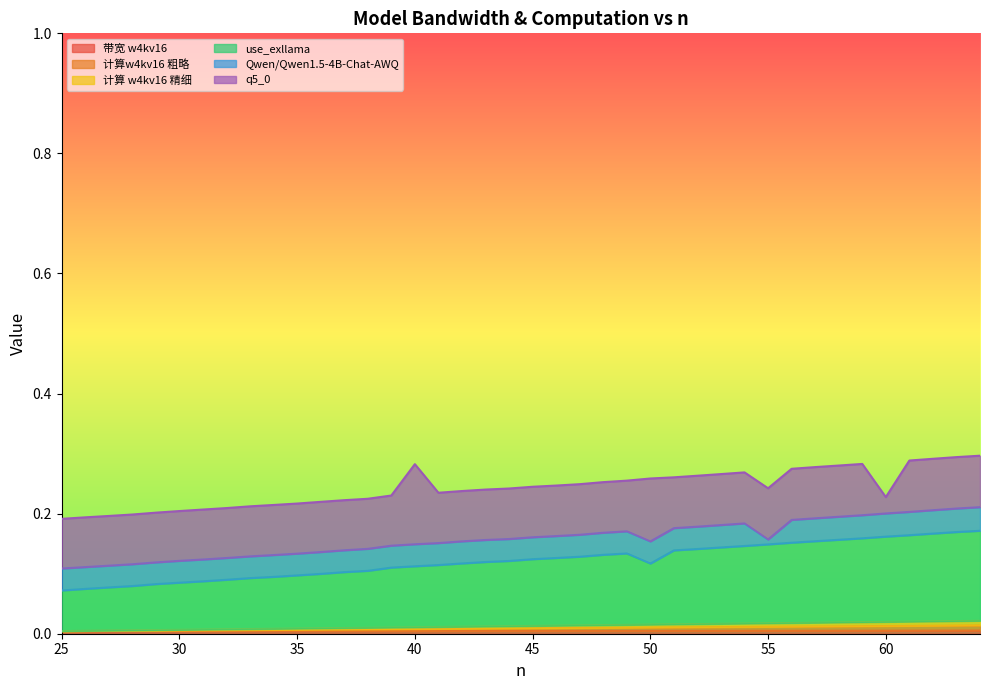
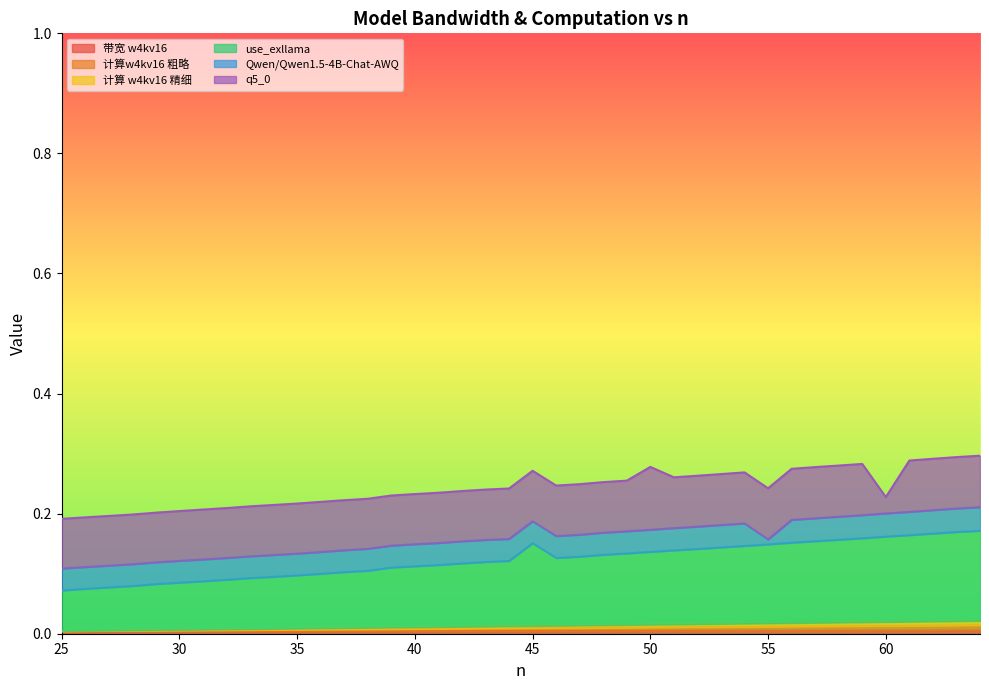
q5_0, 40: 0.13 -> 0.08
use_exllama, 45: 0.11 -> 0.14
use_exllama, 50: 0.10 -> 0.12
